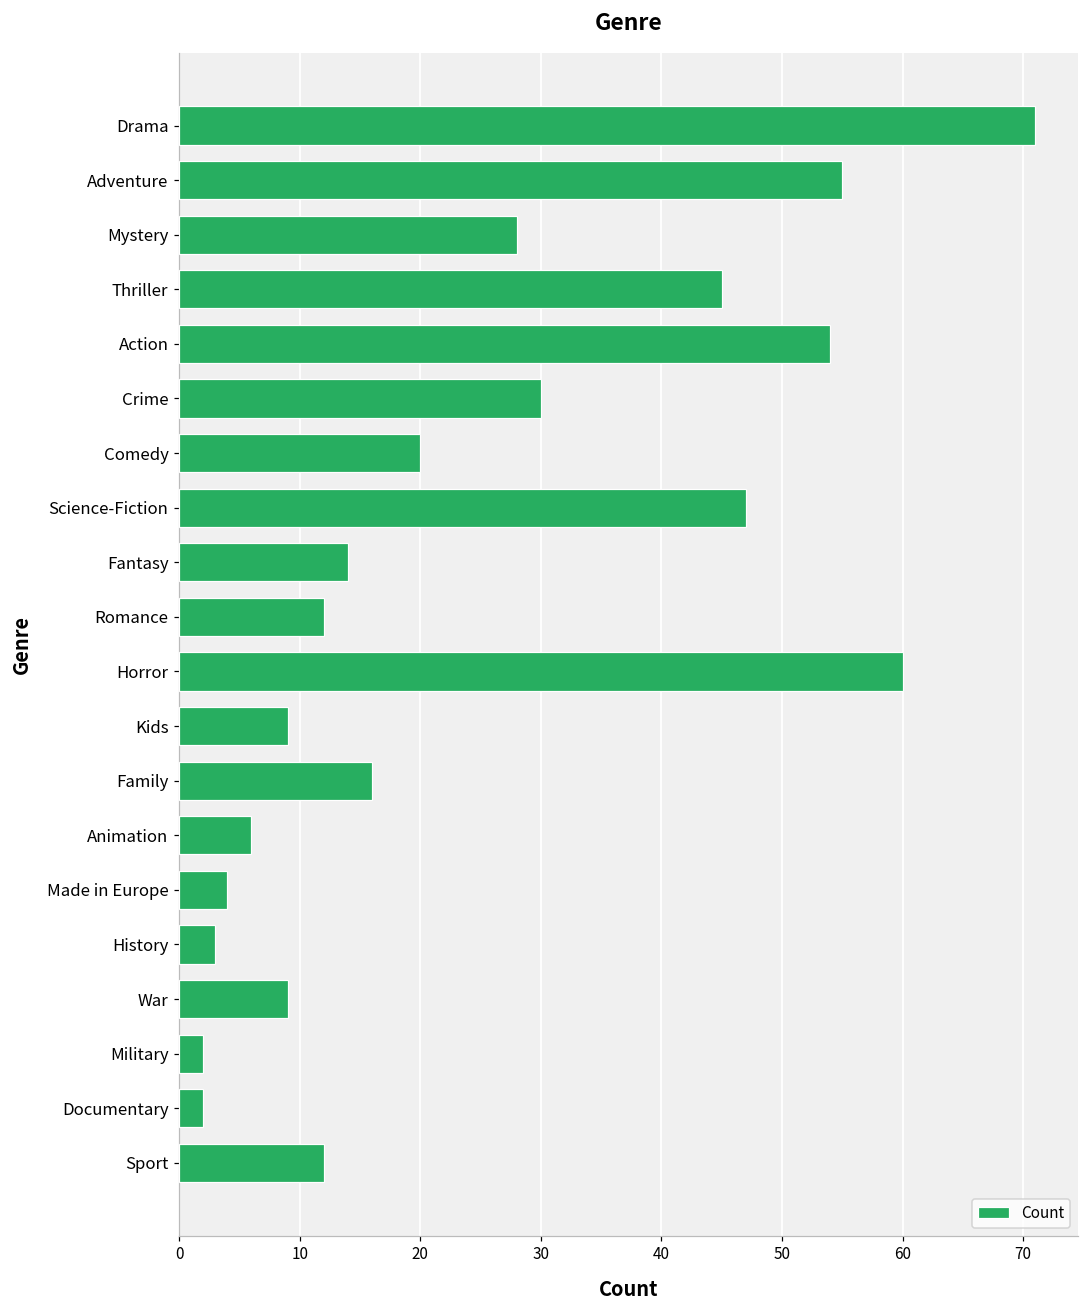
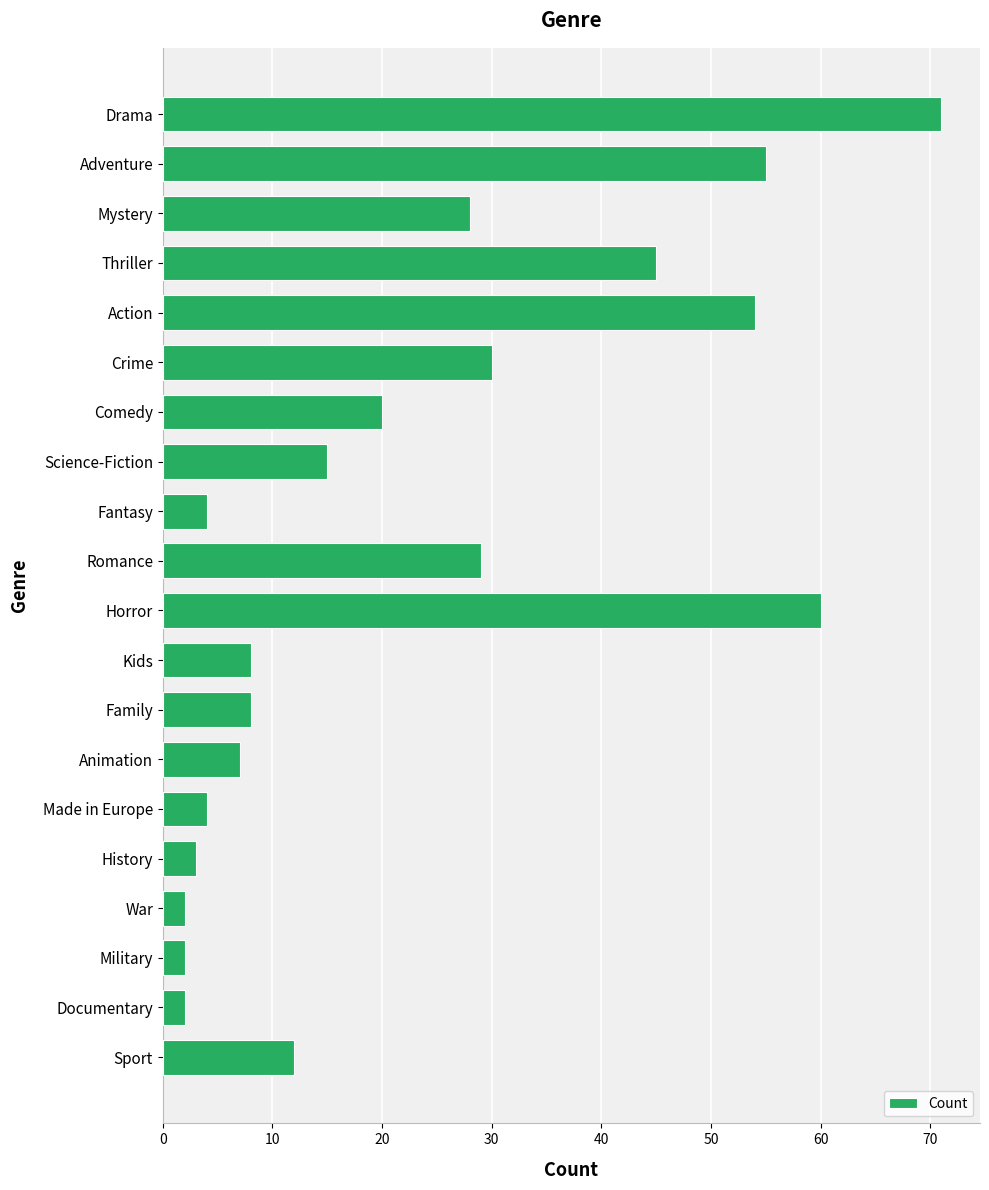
Science-Fiction: 47 -> 15
Fantasy: 14 -> 4
Romance: 12 -> 29
Kids: 9 -> 8
Family: 16 -> 8
Animation: 6 -> 7
War: 9 -> 2
